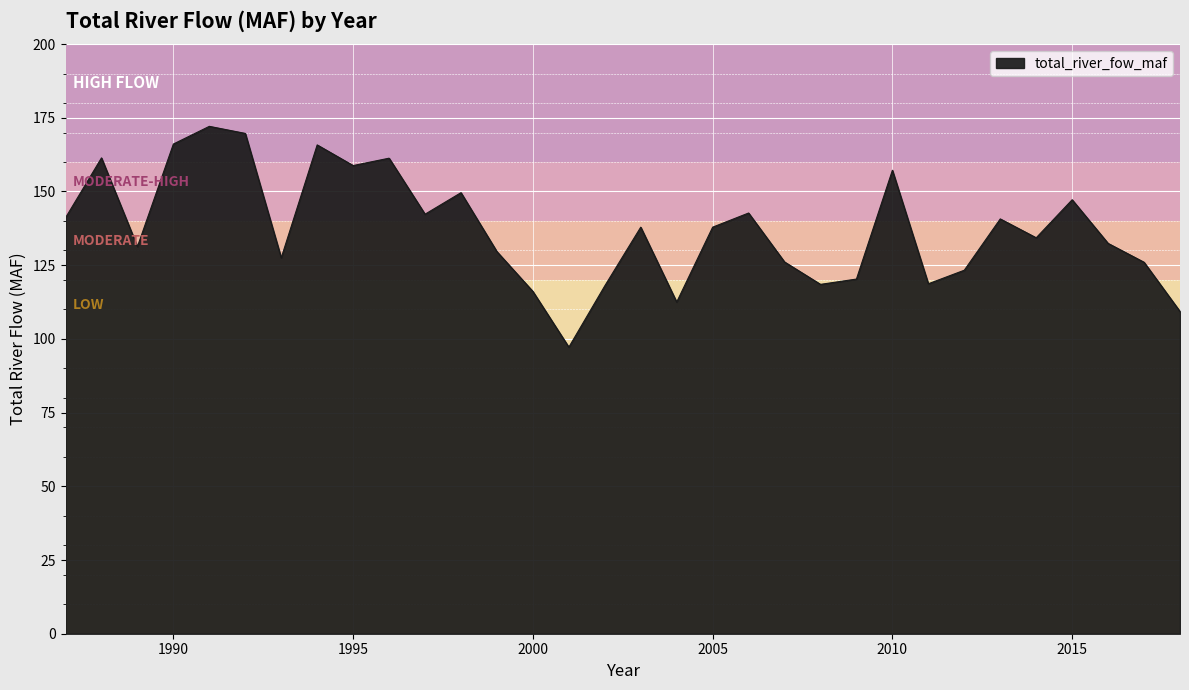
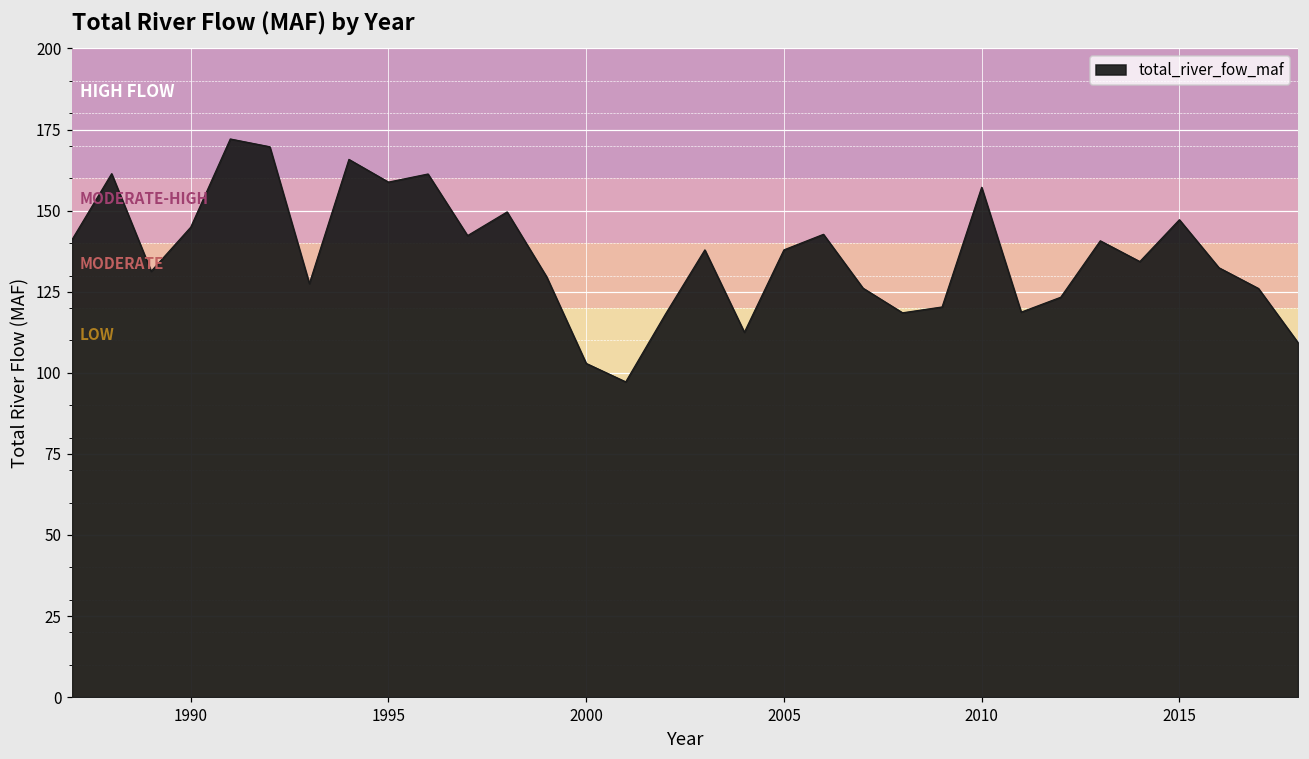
1990: 166 -> 145
2000: 116 -> 103
